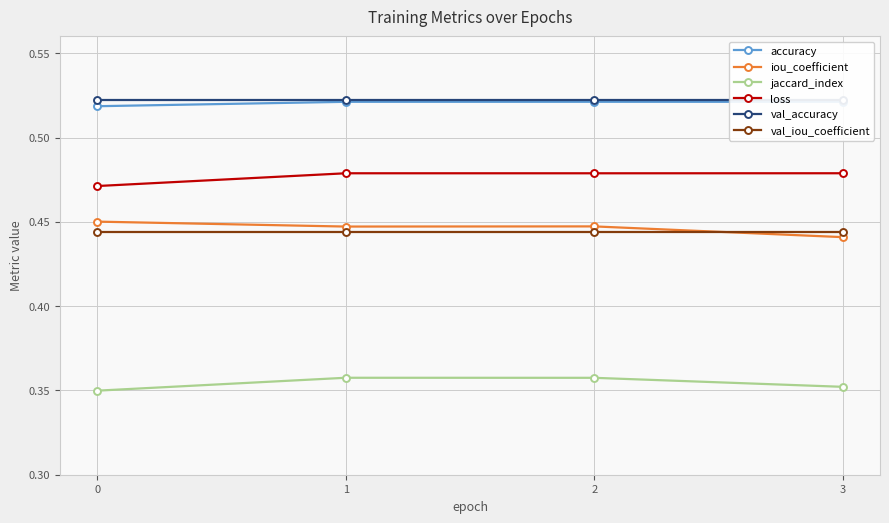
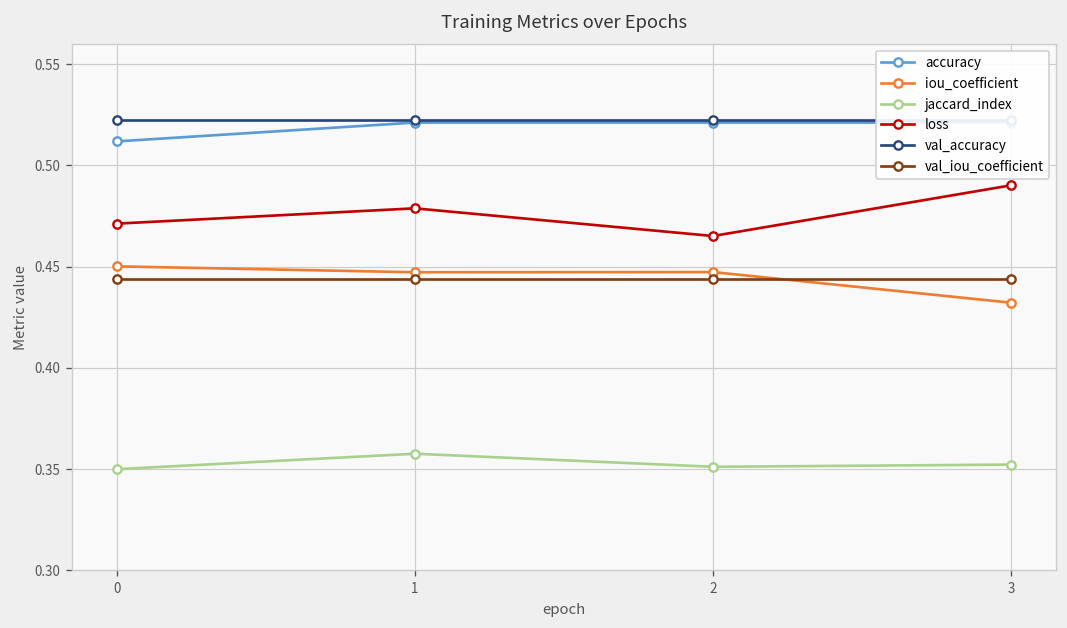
accuracy, 0: 0.519 -> 0.512
jaccard_index, 2: 0.357 -> 0.351
loss, 2: 0.479 -> 0.465
iou_coefficient, 3: 0.441 -> 0.432
loss, 3: 0.479 -> 0.490
